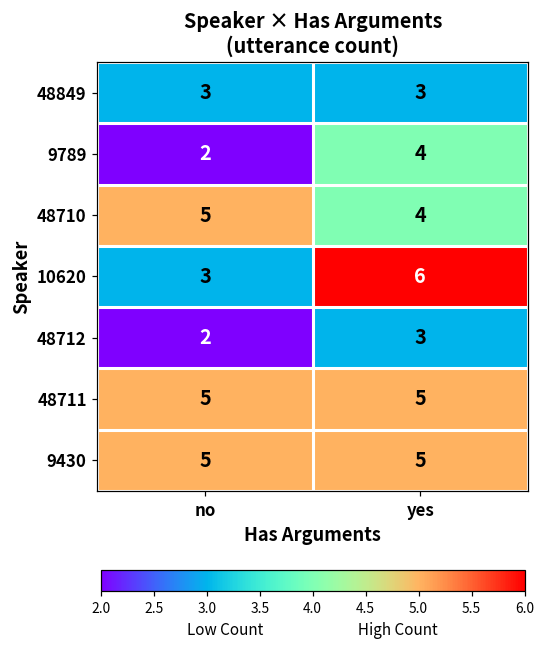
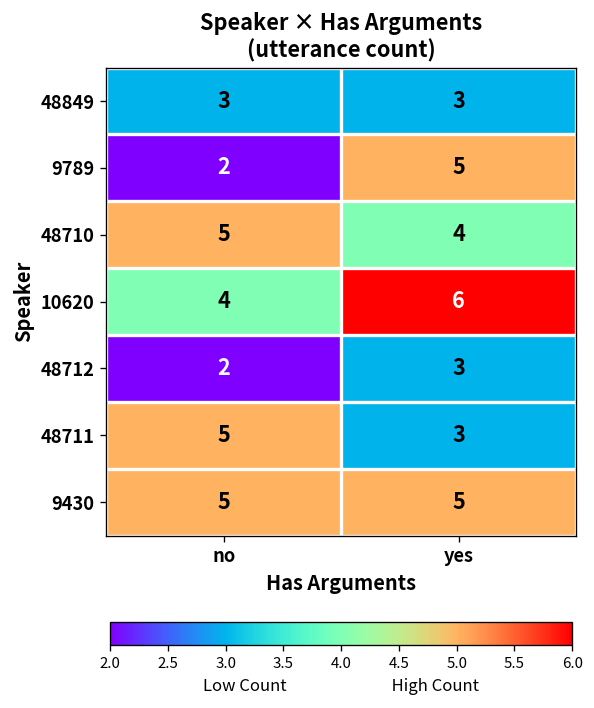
9789, yes: 4 -> 5
10620, no: 3 -> 4
48711, yes: 5 -> 3
